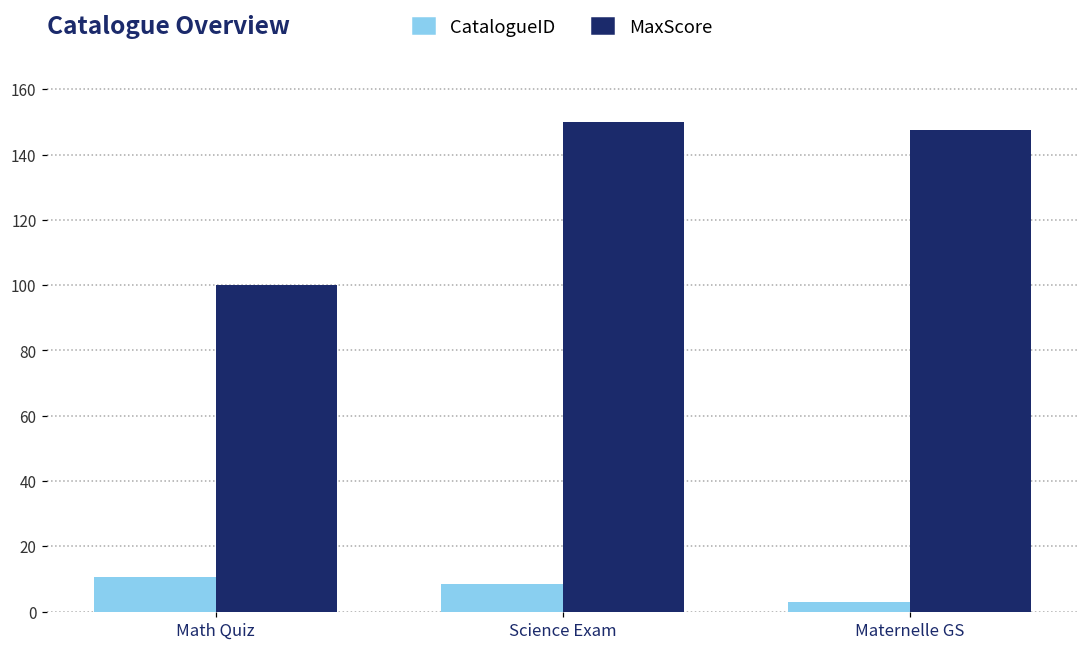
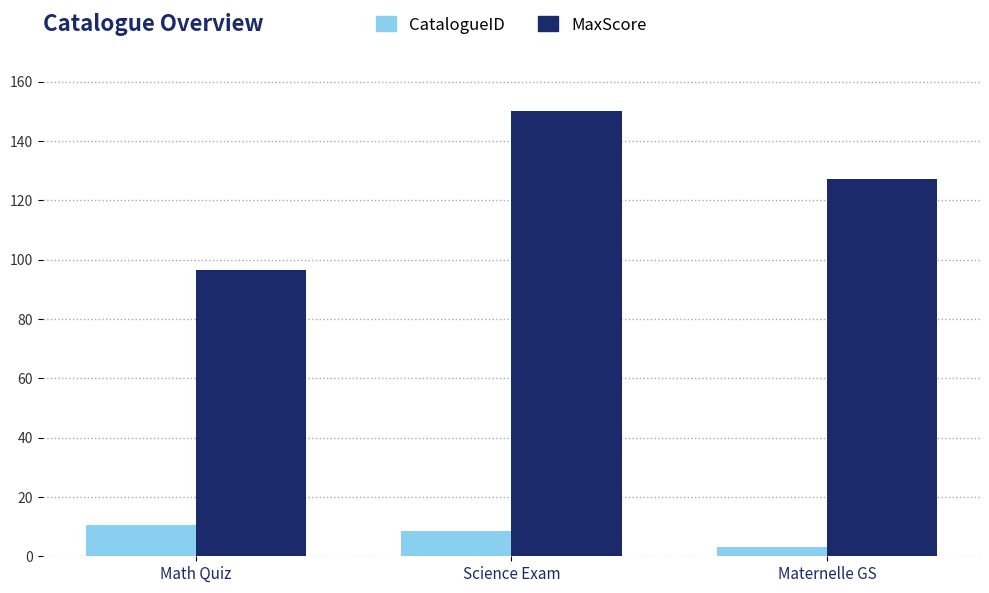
MaxScore, Math Quiz: 100 -> 97
MaxScore, Maternelle GS: 148 -> 127
